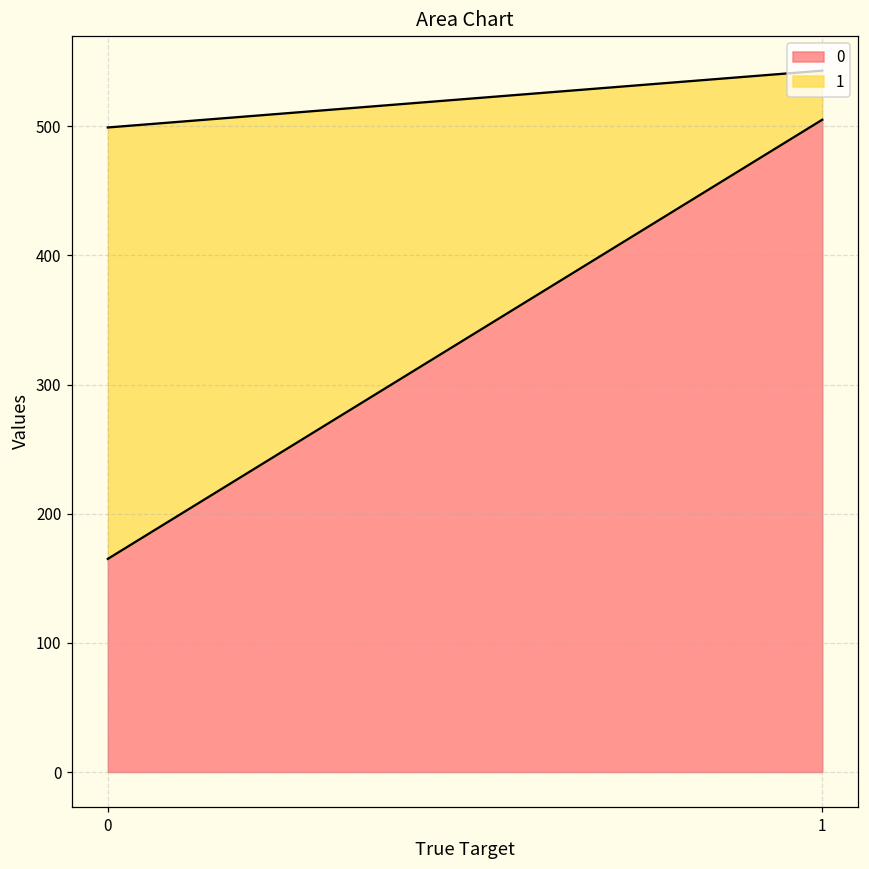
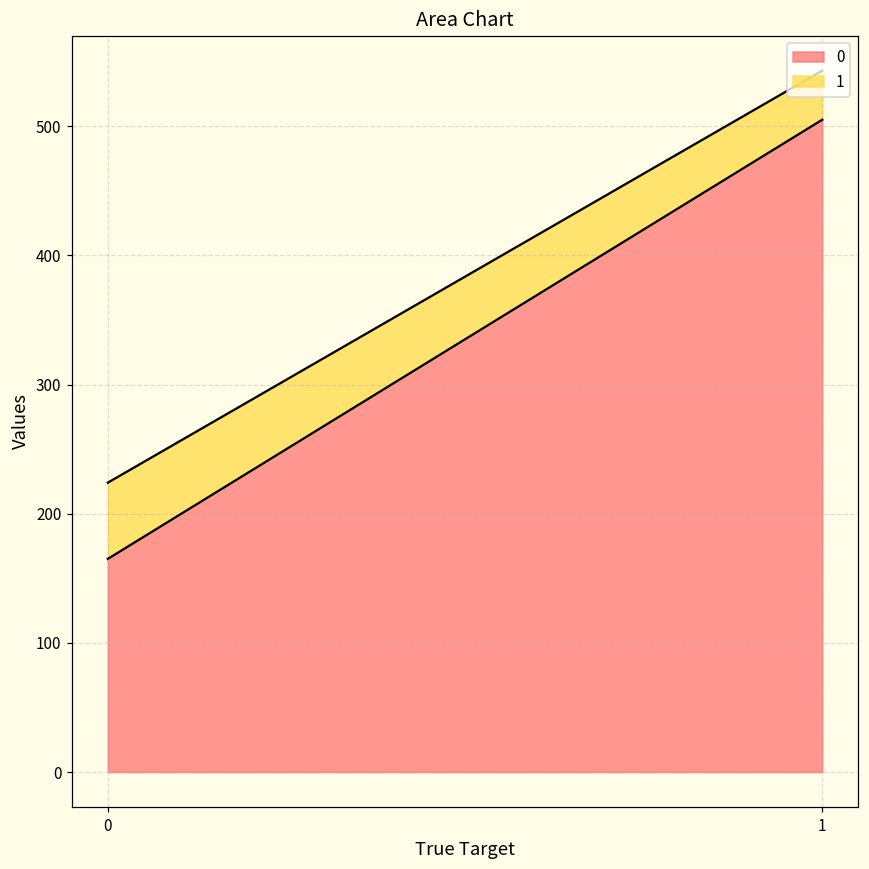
1, 0: 334 -> 59
